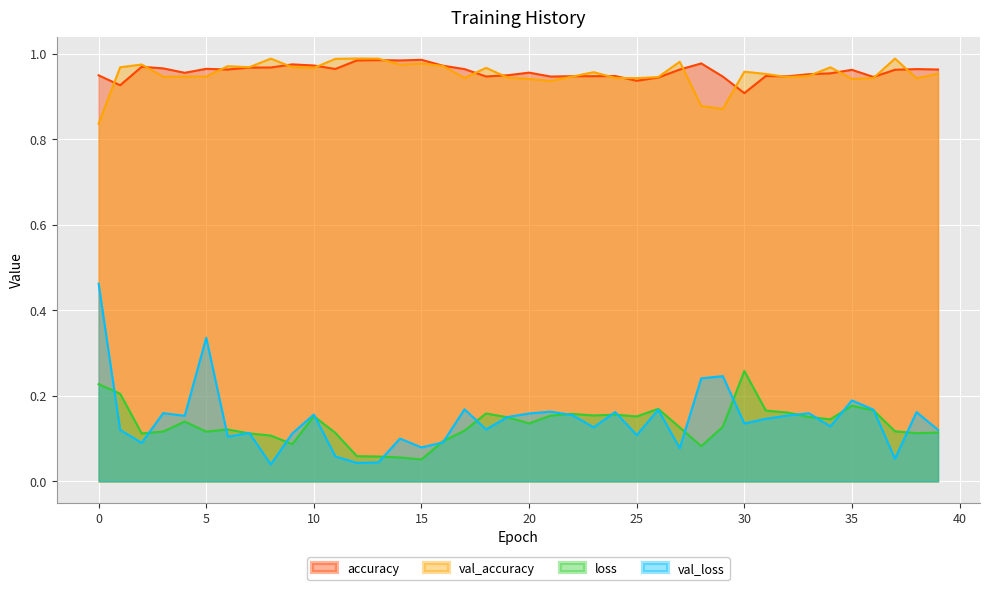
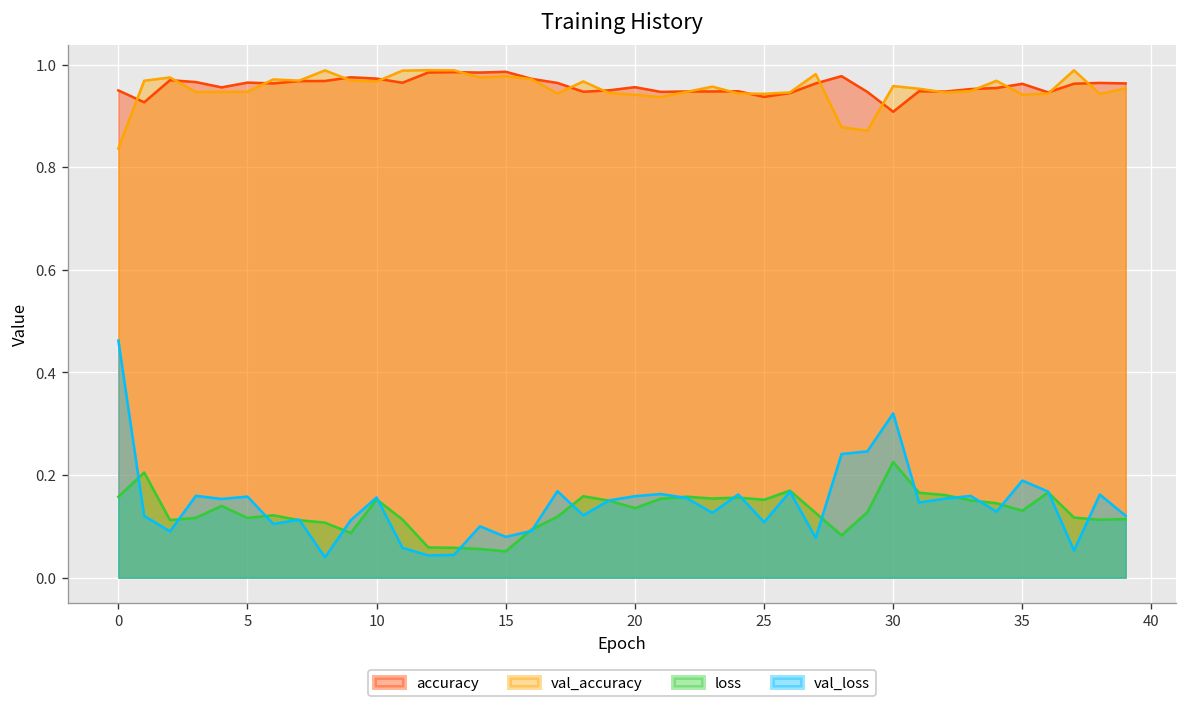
loss, 0: 0.23 -> 0.16
val_loss, 5: 0.34 -> 0.16
loss, 30: 0.26 -> 0.23
val_loss, 30: 0.14 -> 0.32
loss, 35: 0.18 -> 0.13
